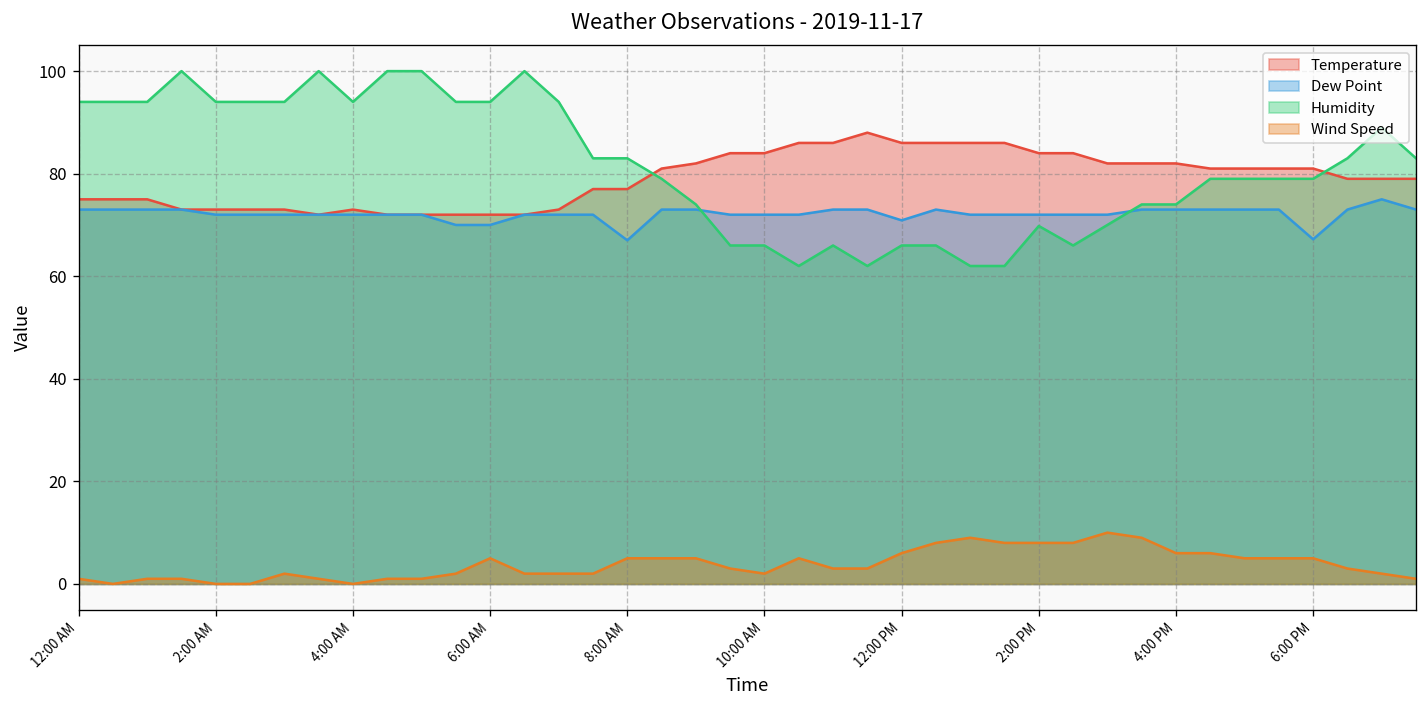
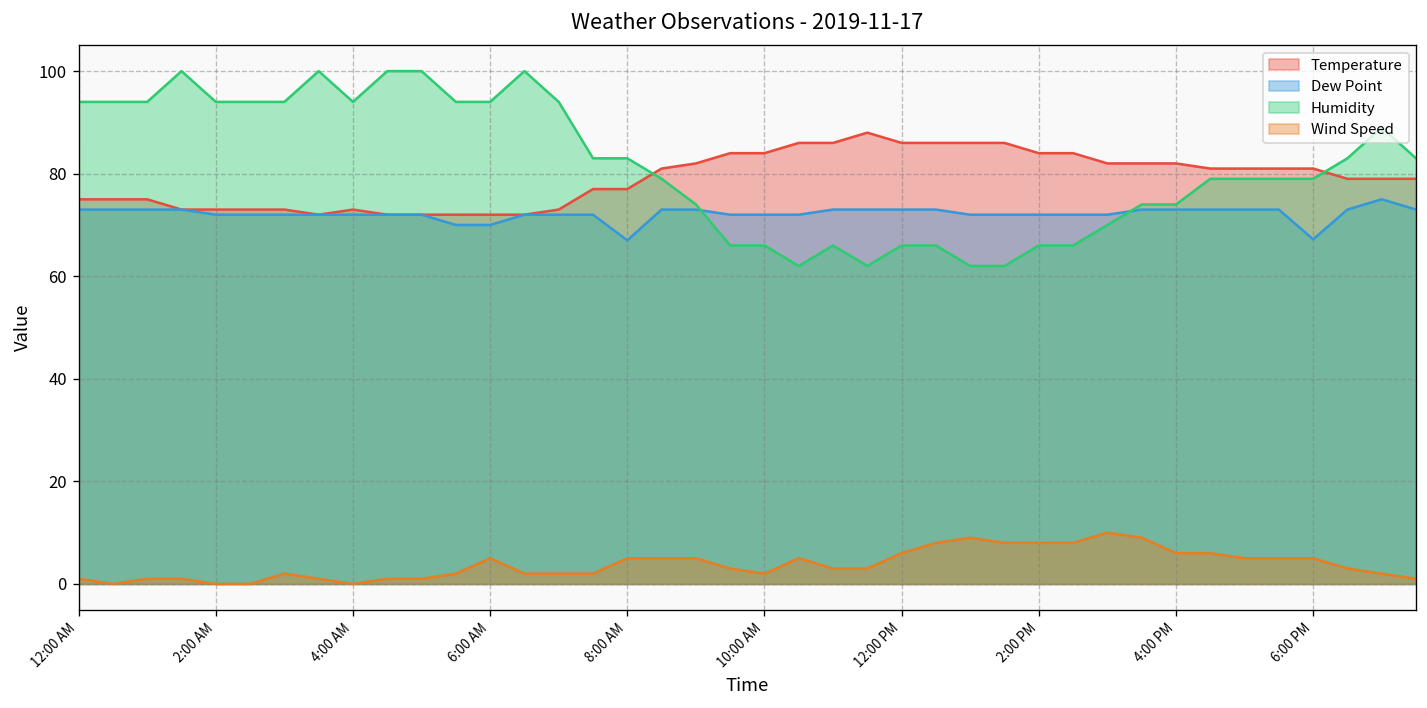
Dew Point, 12:00 PM: 71 -> 73
Humidity, 2:00 PM: 70 -> 66
